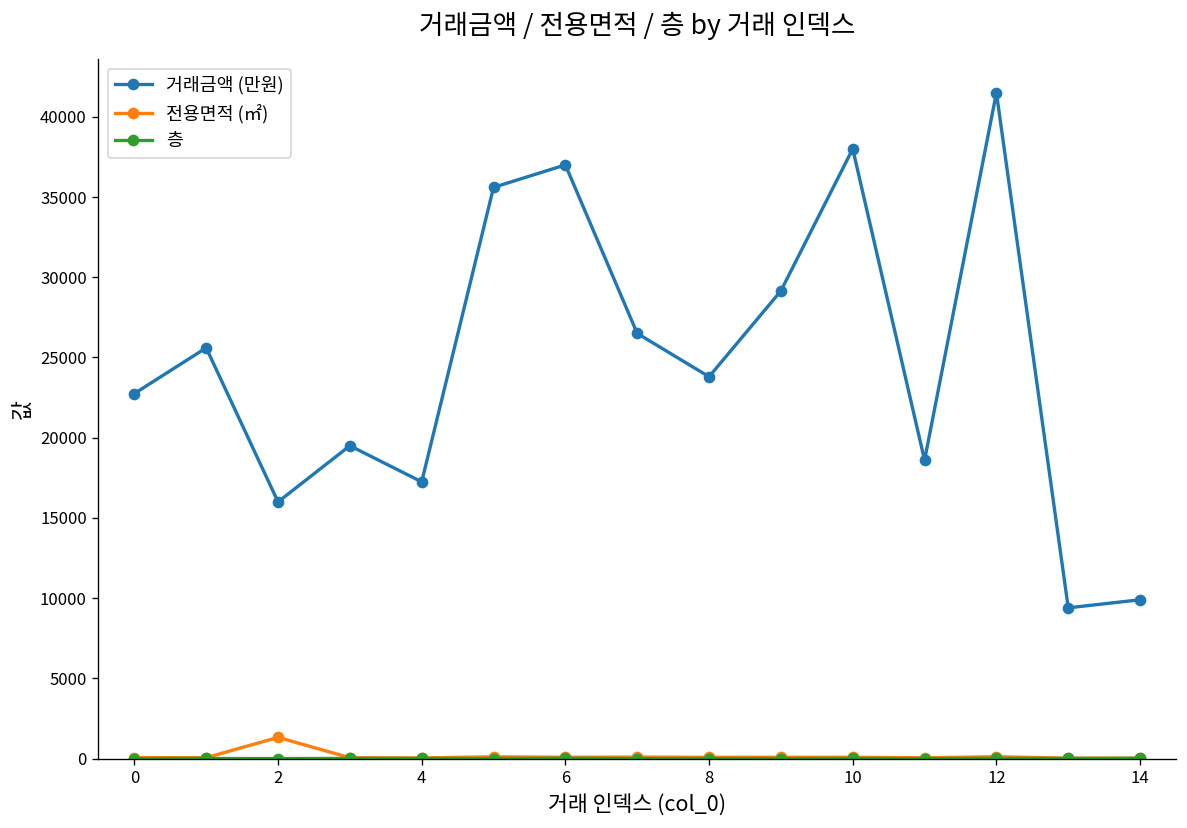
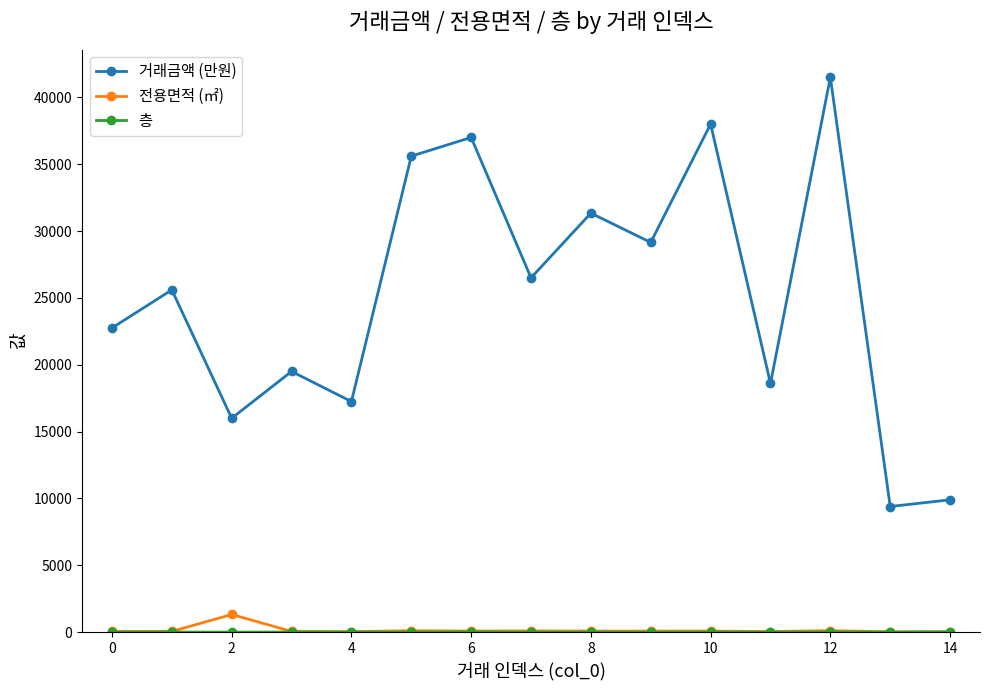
거래금액 (만원), 8: 23800 -> 31300
